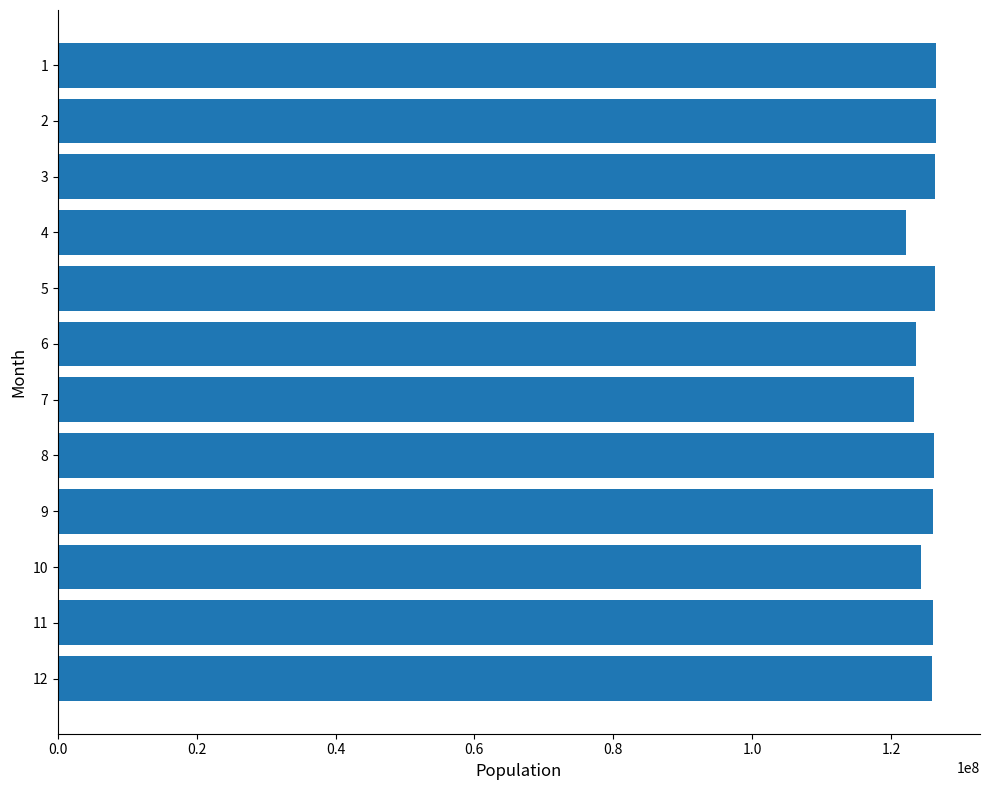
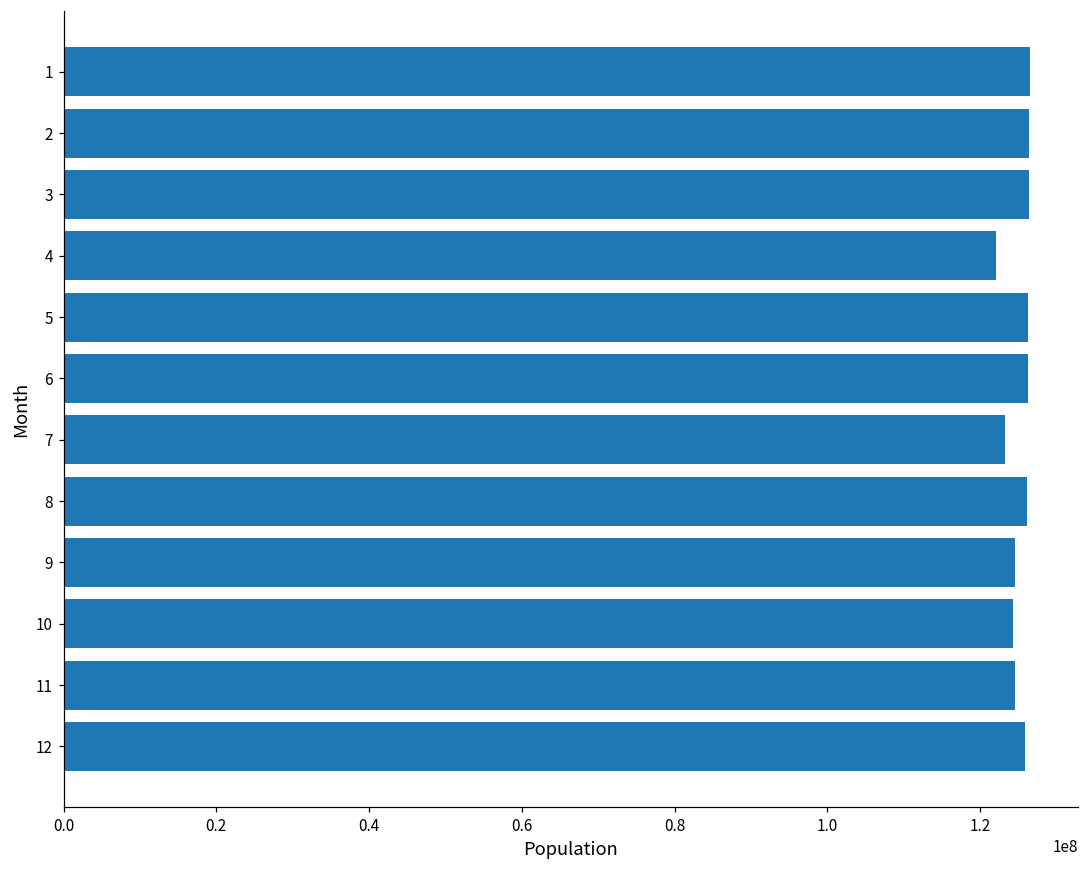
6: 124000000 -> 126000000
9: 126000000 -> 125000000
11: 126000000 -> 125000000
